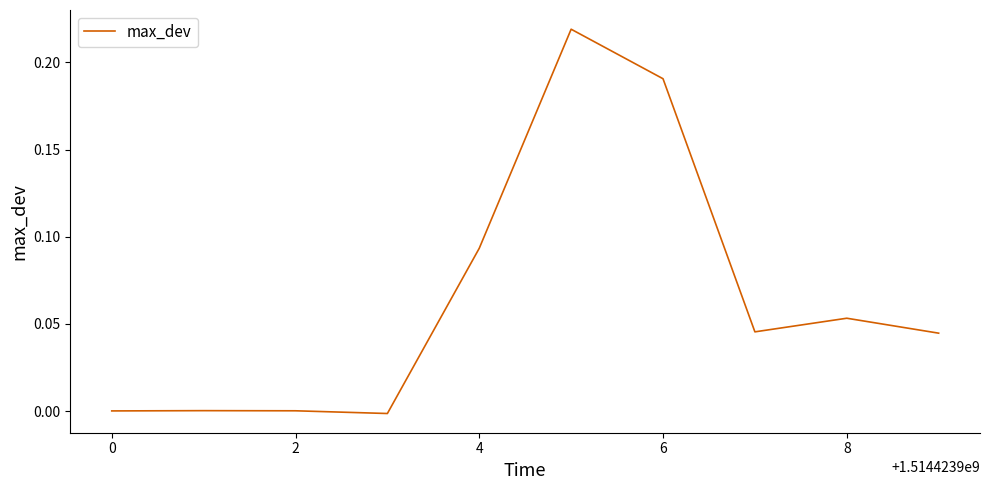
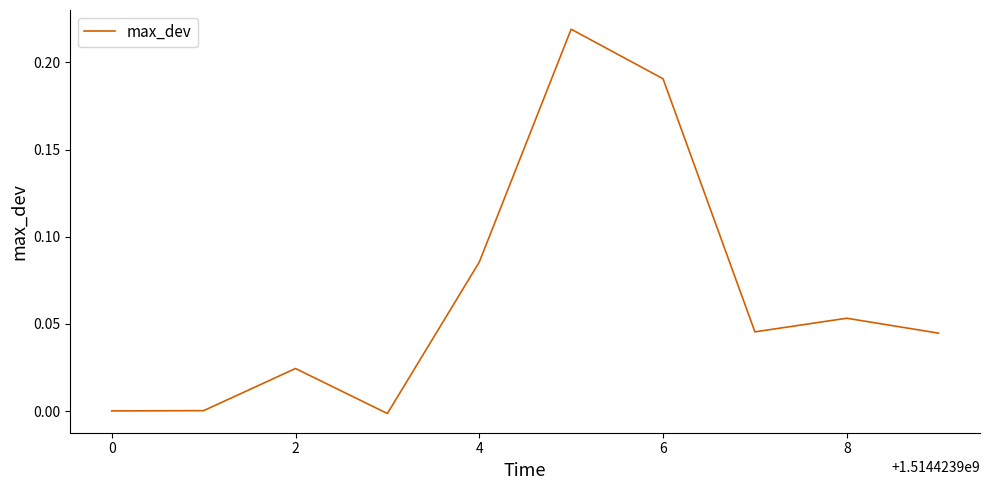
2: 0.000 -> 0.024
4: 0.093 -> 0.085
